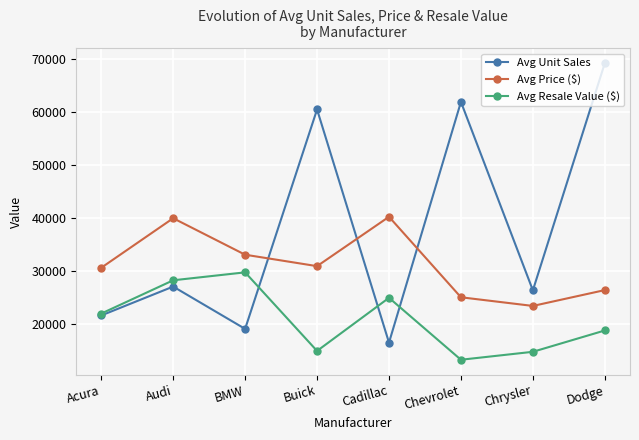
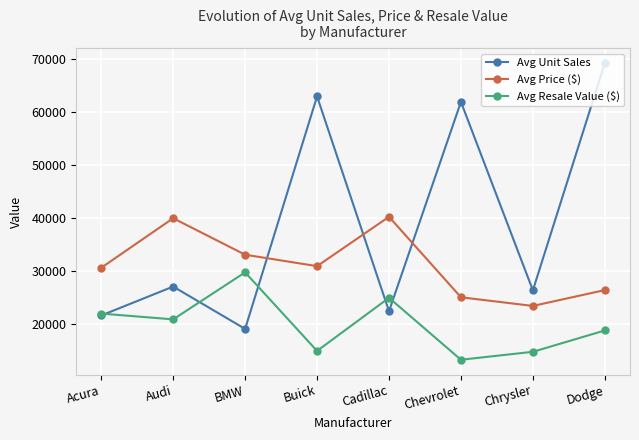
Avg Resale Value ($), Audi: 28000 -> 21000
Avg Unit Sales, Buick: 61000 -> 63000
Avg Unit Sales, Cadillac: 17000 -> 22000
